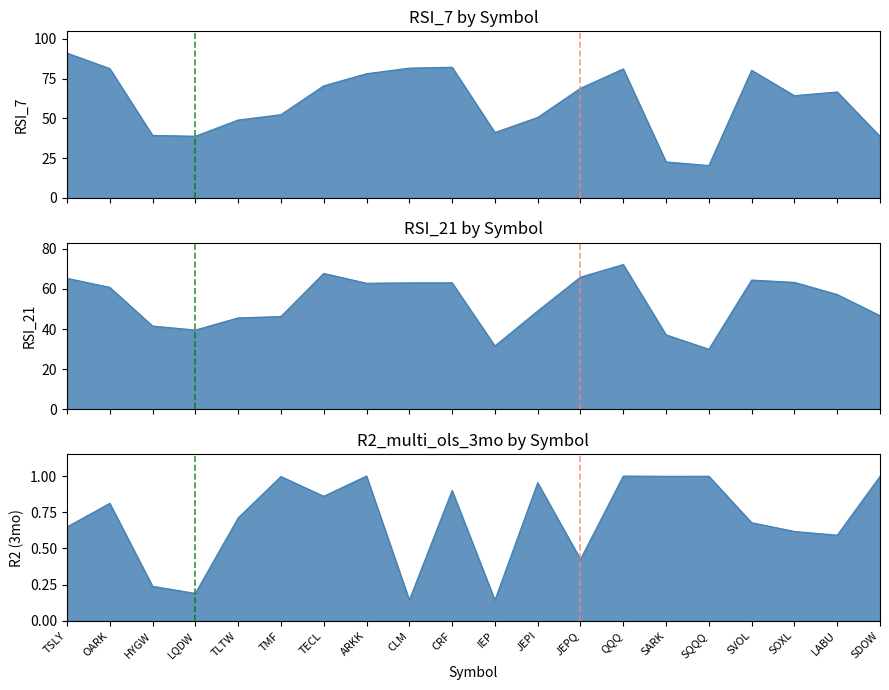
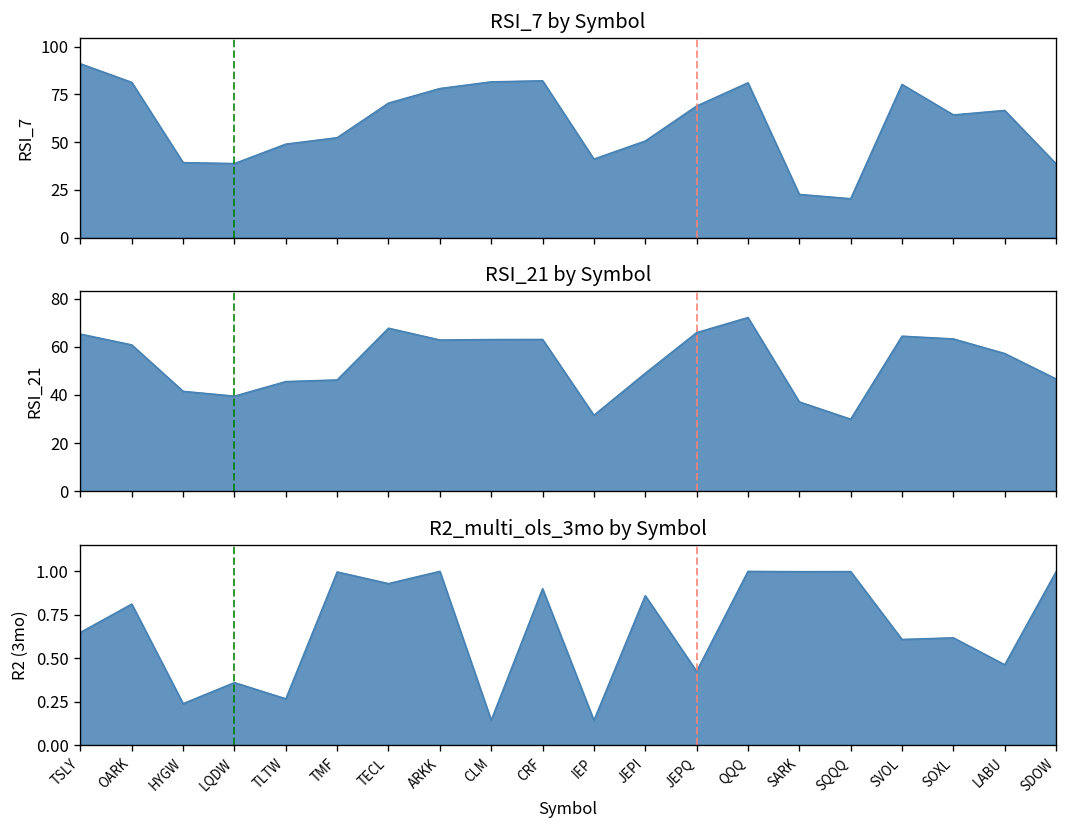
R2_multi_ols_3mo by Symbol, LQDW: 0.19 -> 0.36
R2_multi_ols_3mo by Symbol, TLTW: 0.71 -> 0.27
R2_multi_ols_3mo by Symbol, TECL: 0.86 -> 0.93
R2_multi_ols_3mo by Symbol, JEPI: 0.95 -> 0.86
R2_multi_ols_3mo by Symbol, SVOL: 0.68 -> 0.61
R2_multi_ols_3mo by Symbol, LABU: 0.59 -> 0.46
